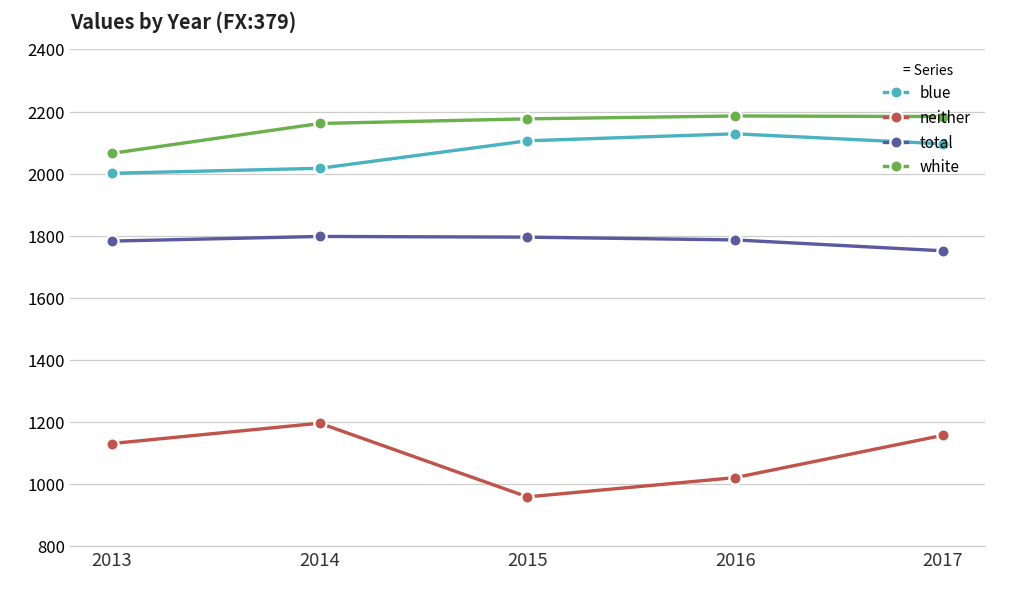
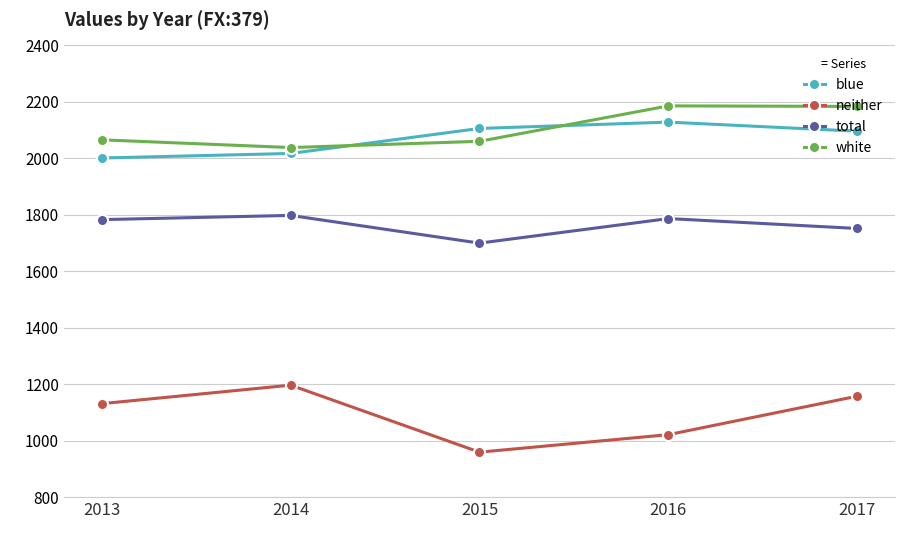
white, 2014: 2160 -> 2040
total, 2015: 1800 -> 1700
white, 2015: 2180 -> 2060
